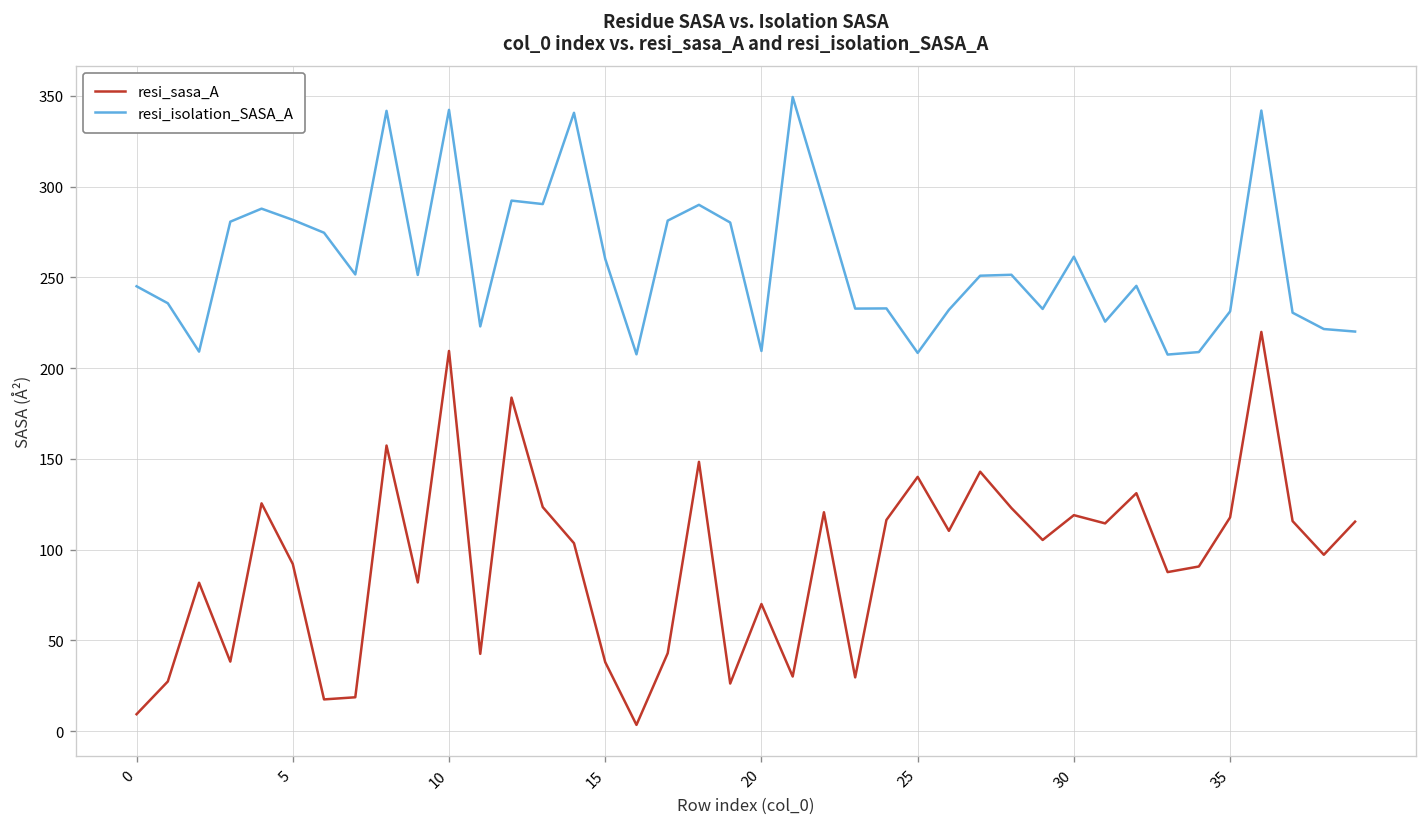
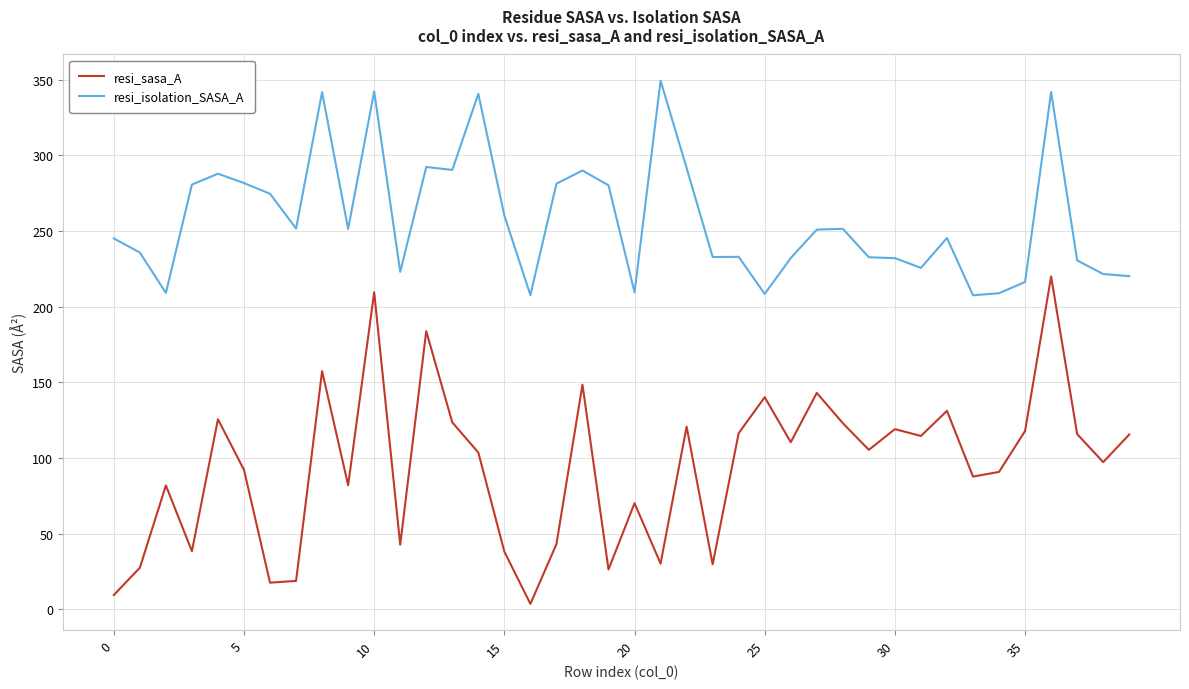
resi_isolation_SASA_A, 30: 261 -> 232
resi_isolation_SASA_A, 35: 231 -> 216
